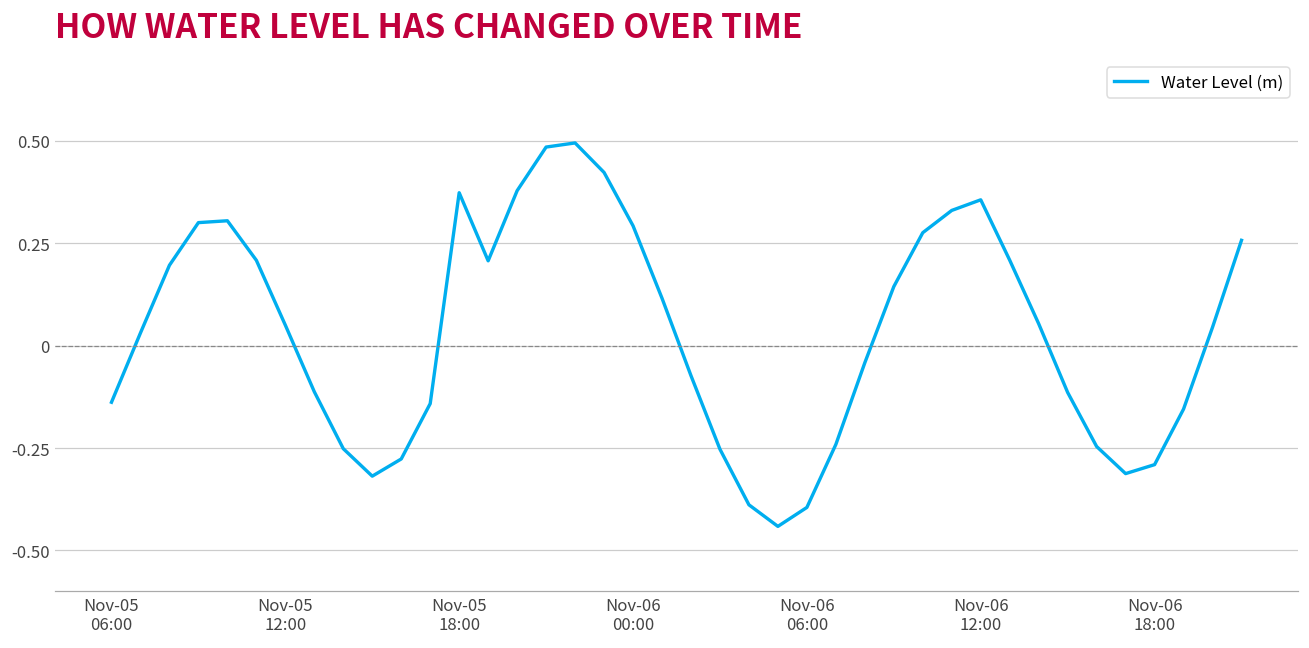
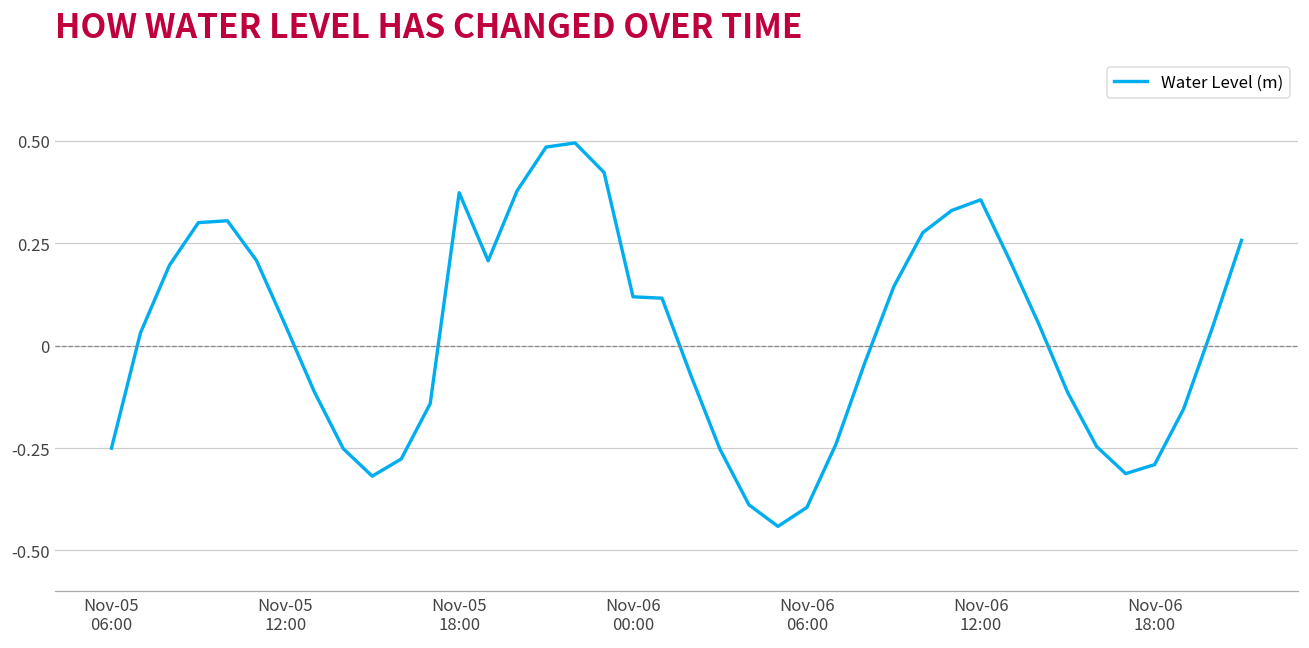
Nov-05 06:00: -0.14 -> -0.25
Nov-06 00:00: 0.29 -> 0.12
